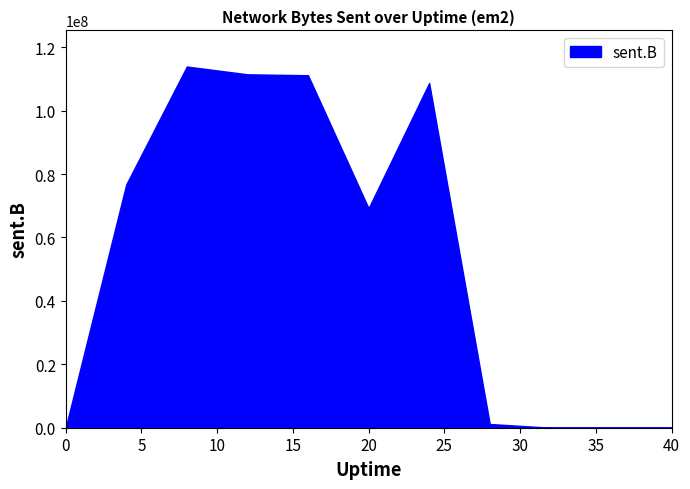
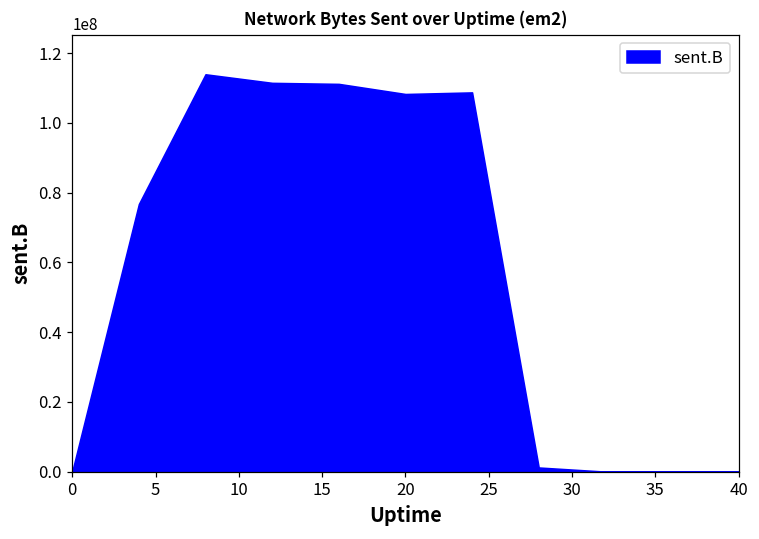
20: 69000000 -> 108000000
